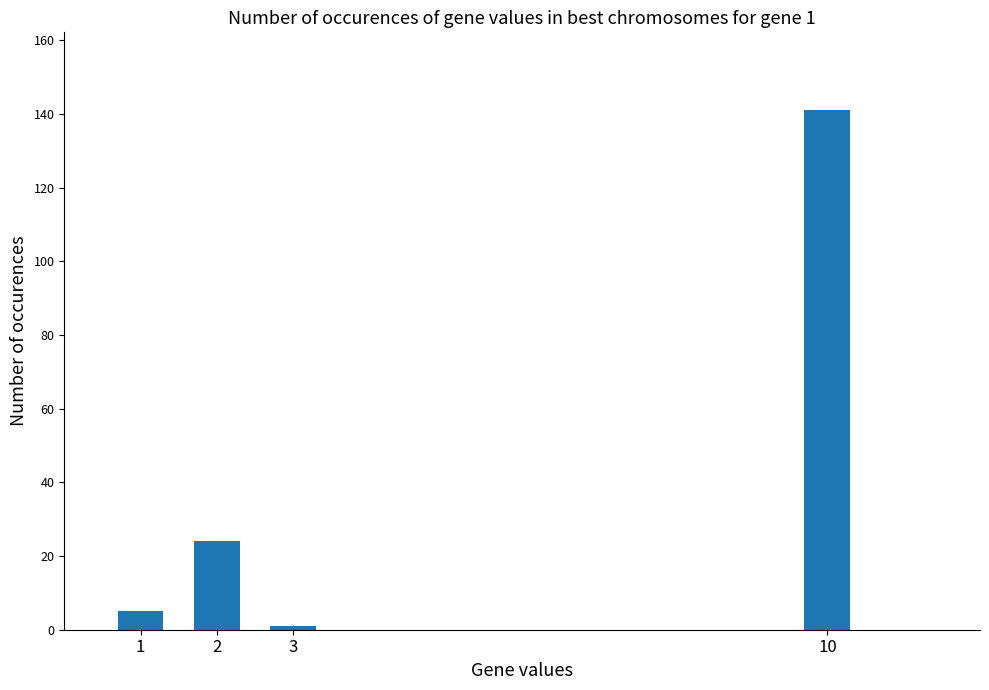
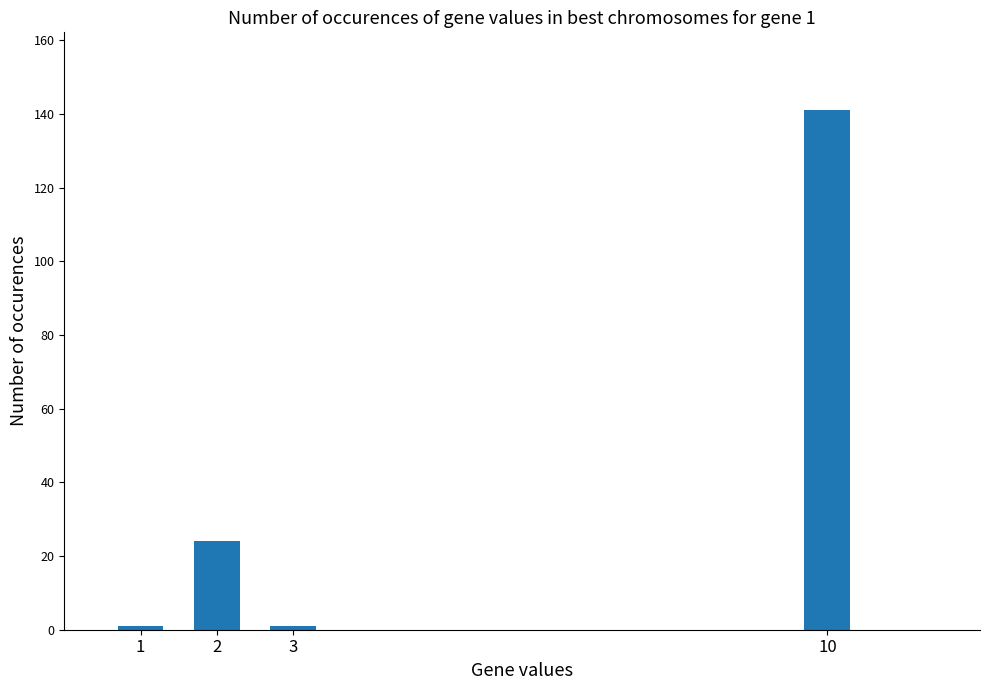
1: 5 -> 1
